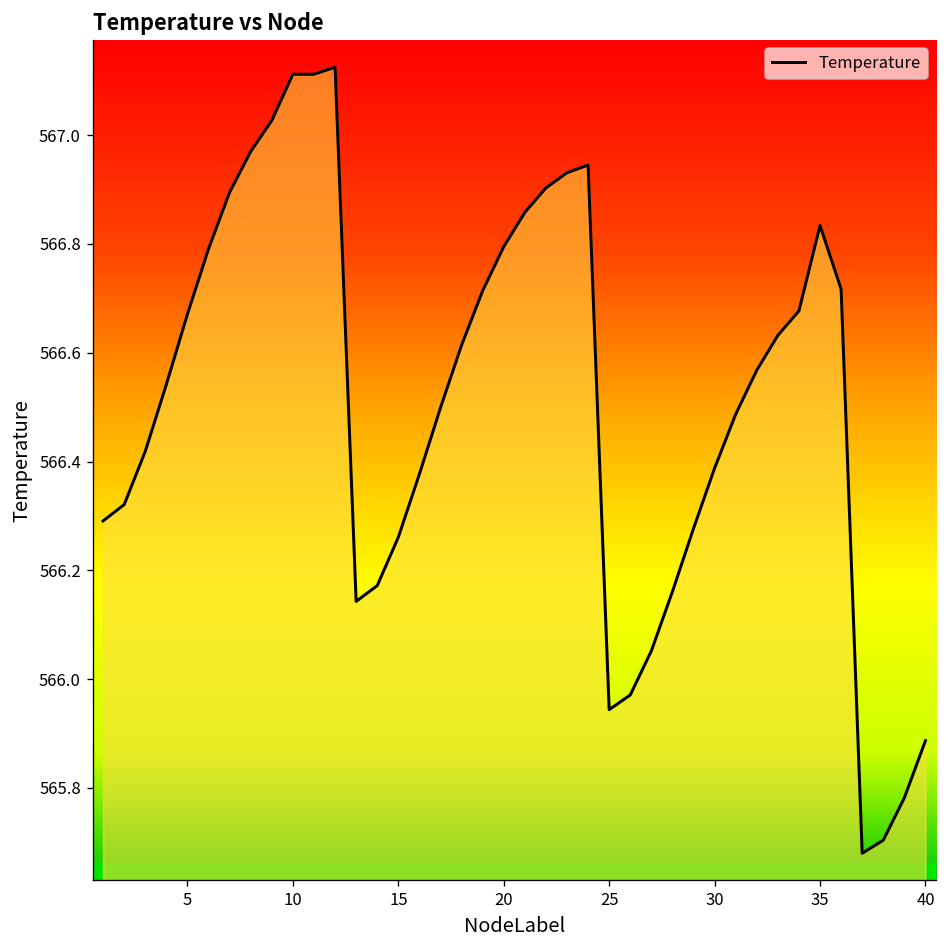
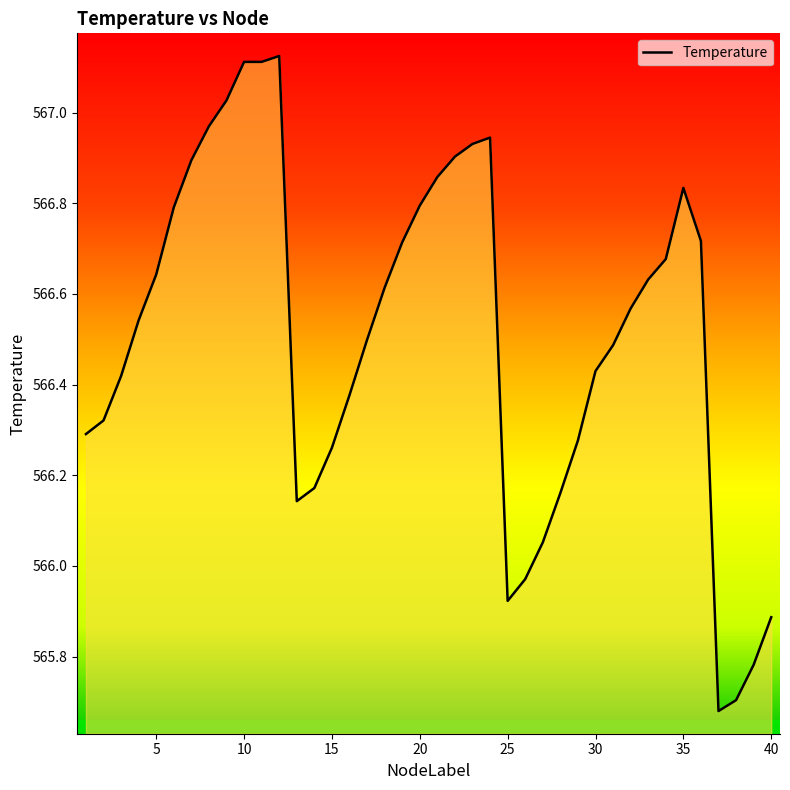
5: 566.67 -> 566.64
25: 565.94 -> 565.92
30: 566.39 -> 566.43
